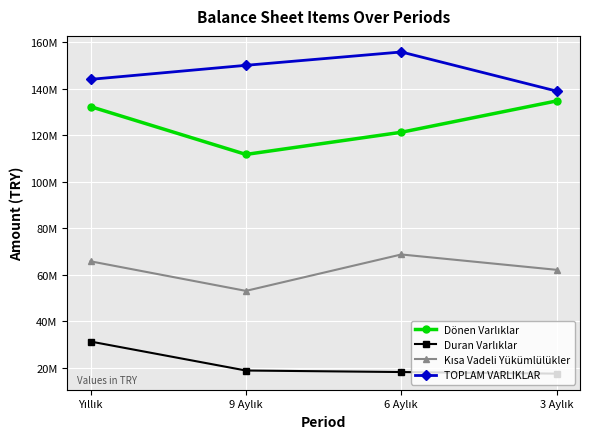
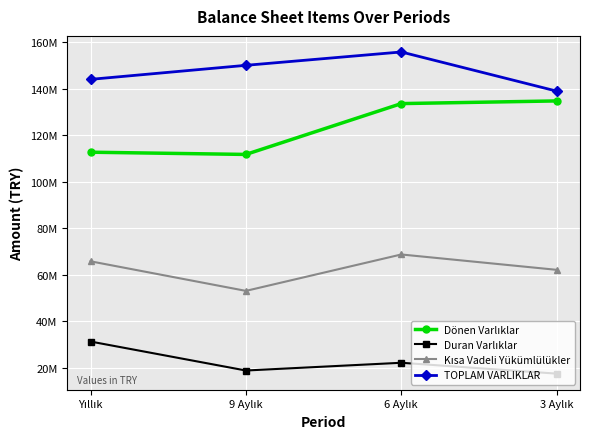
Dönen Varlıklar, Yıllık: 132000000 -> 113000000
Dönen Varlıklar, 6 Aylık: 121000000 -> 134000000
Duran Varlıklar, 6 Aylık: 18000000 -> 22000000
